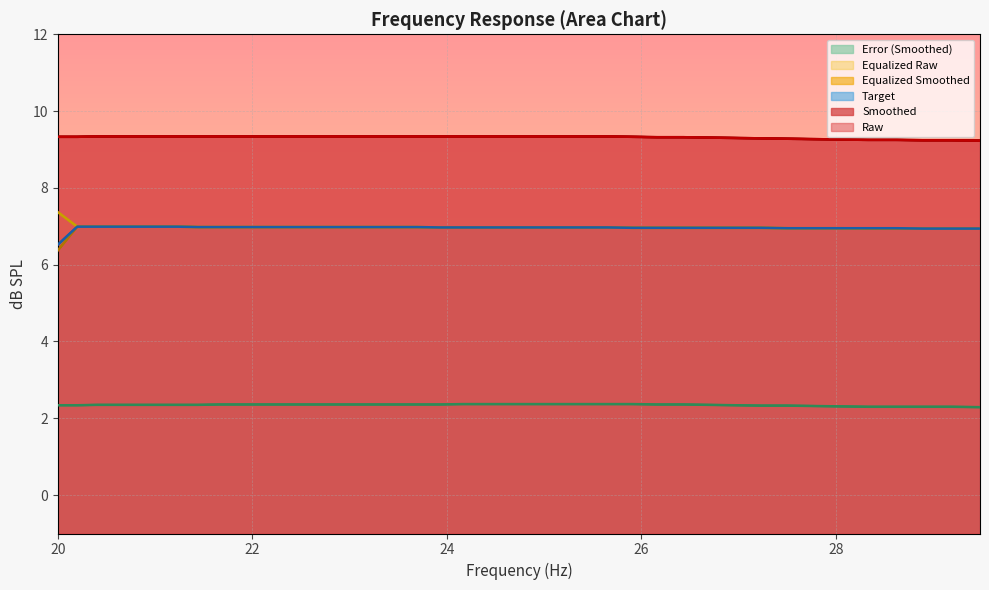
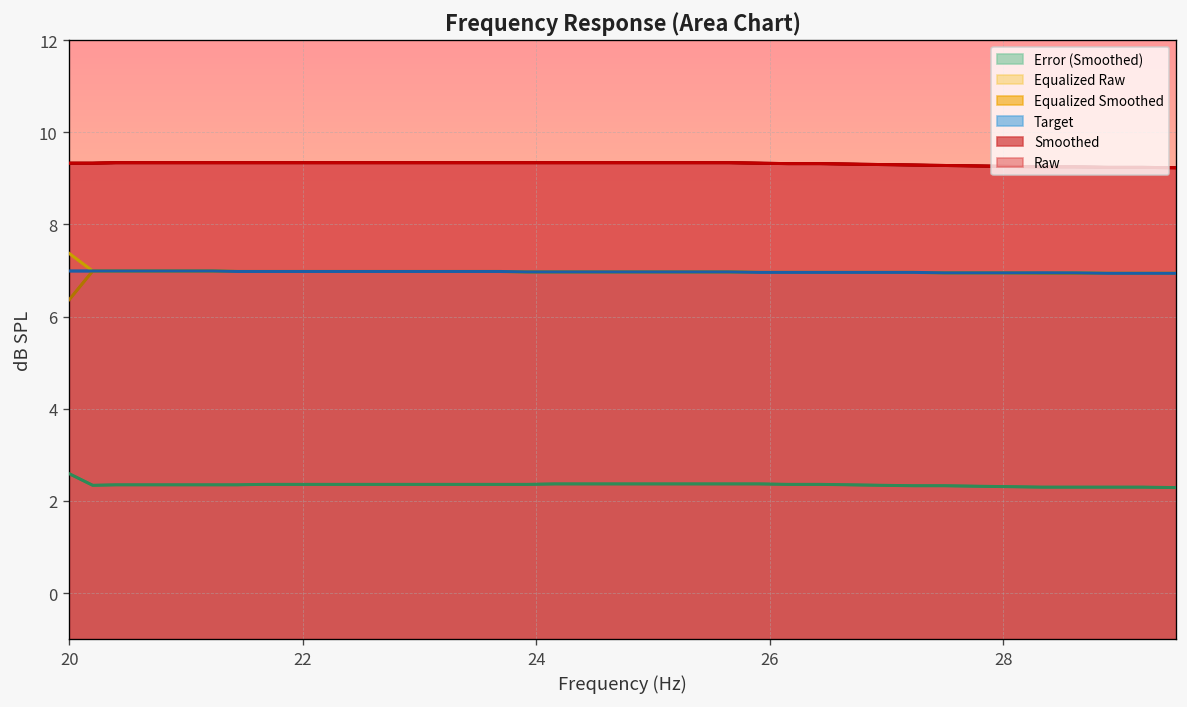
Error (Smoothed), 20: 2.3 -> 2.6
Target, 20: 6.5 -> 7.0
